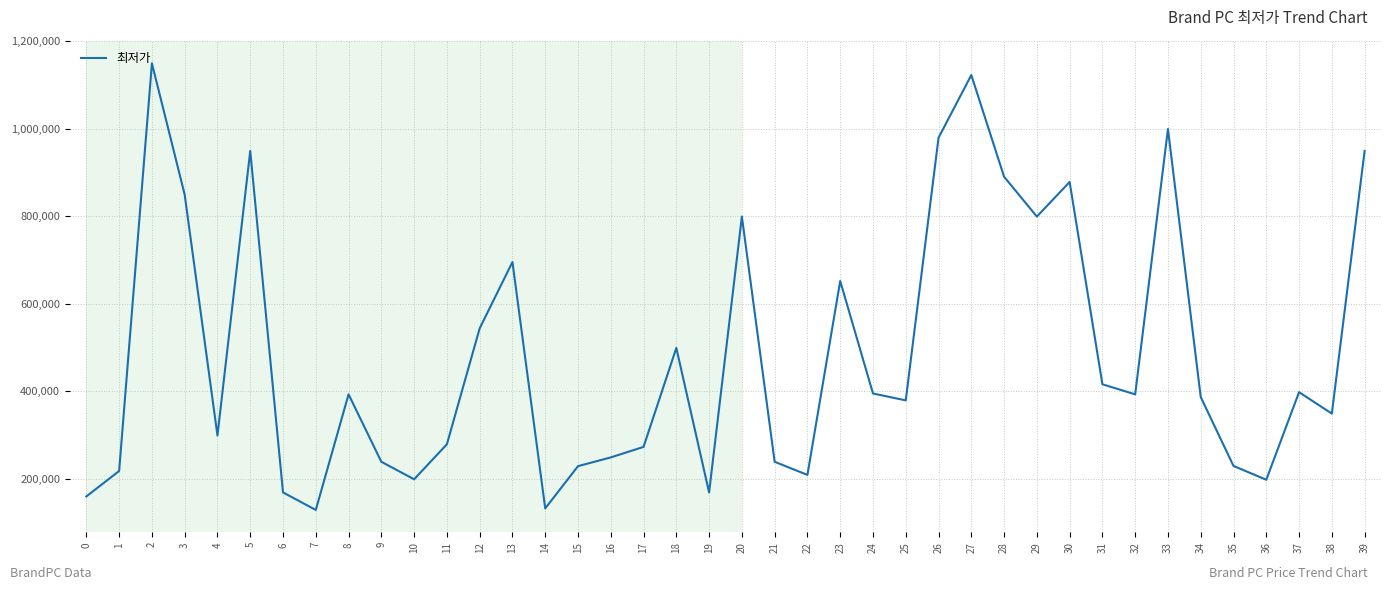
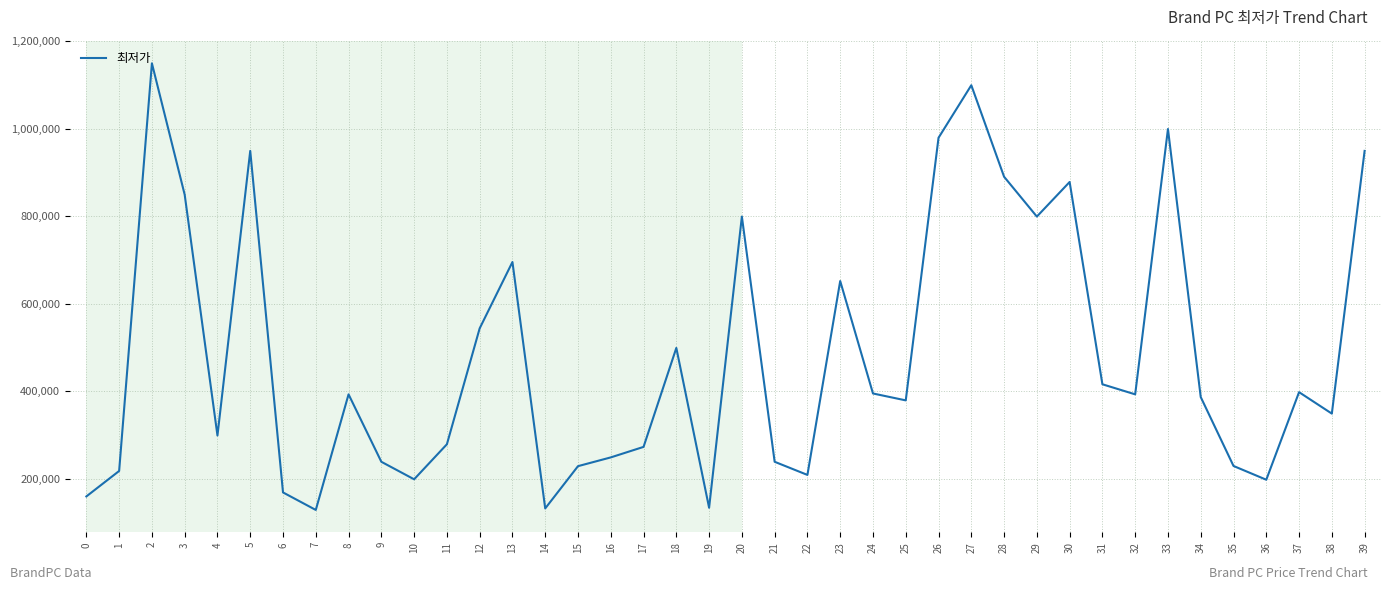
19: 170,000 -> 130,000
27: 1,120,000 -> 1,100,000
